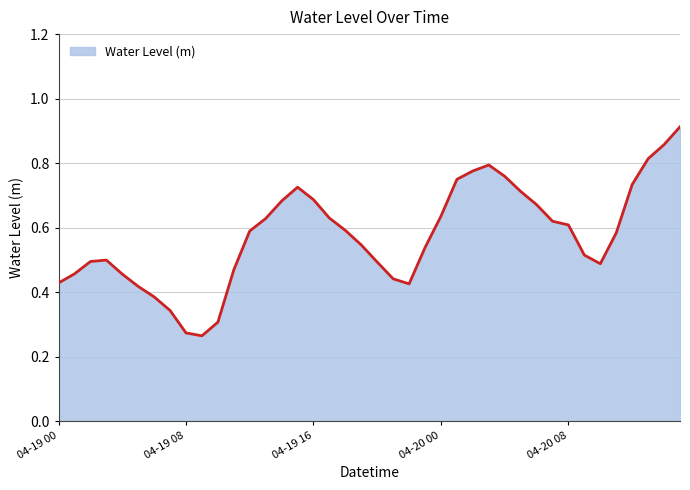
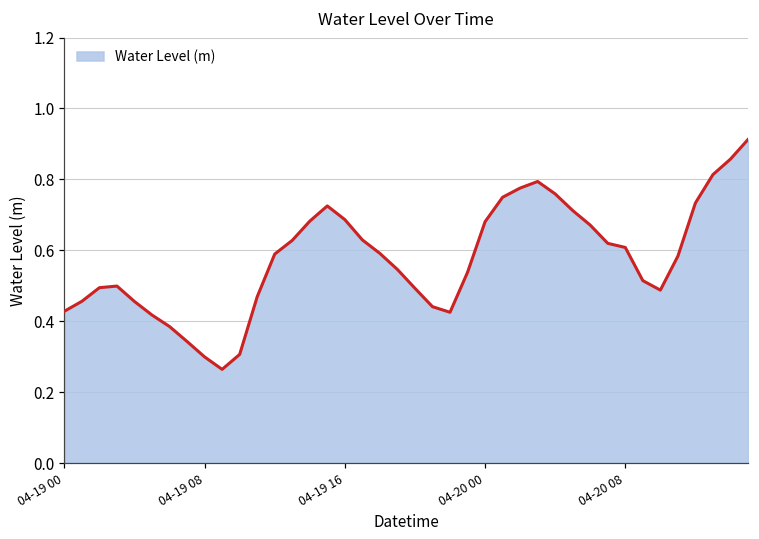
04-19 08: 0.27 -> 0.30
04-20 00: 0.64 -> 0.68
